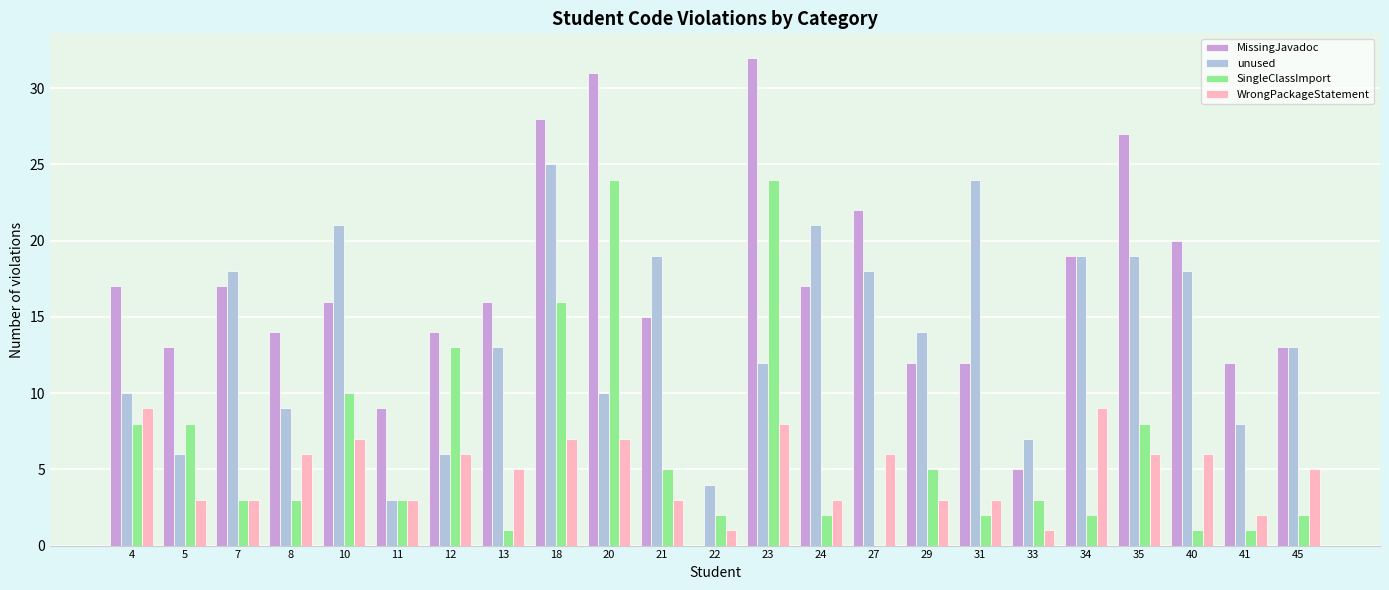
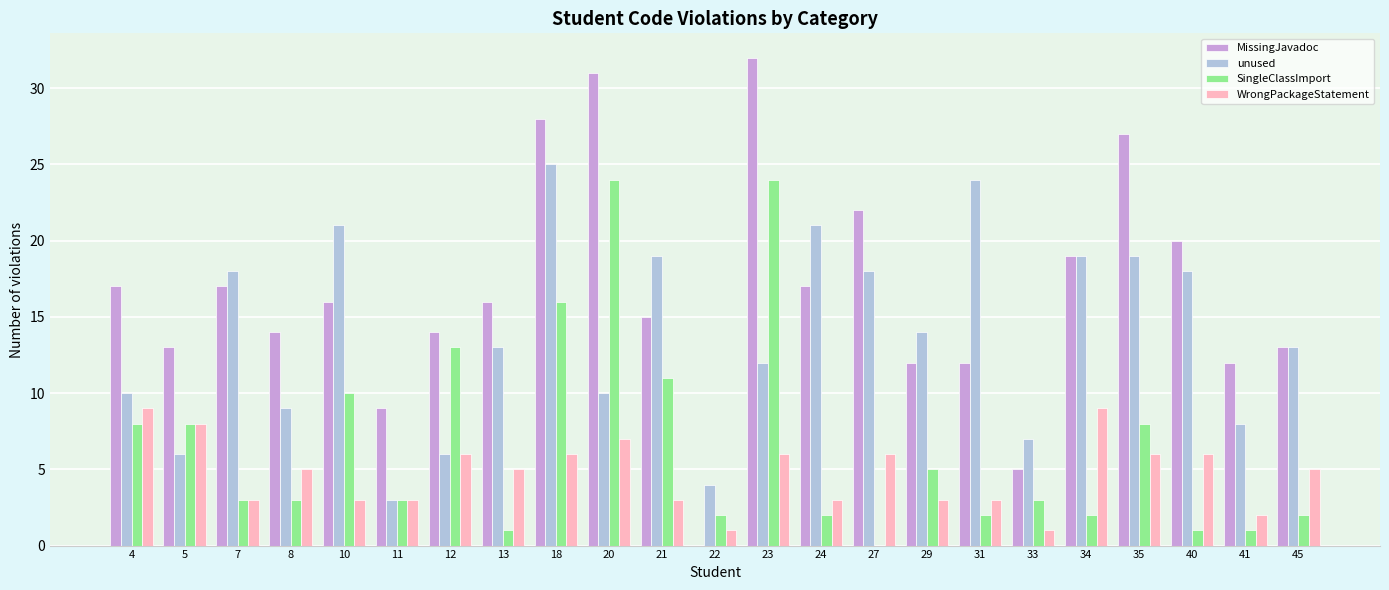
WrongPackageStatement, 5: 3 -> 8
WrongPackageStatement, 8: 6 -> 5
WrongPackageStatement, 10: 7 -> 3
WrongPackageStatement, 18: 7 -> 6
SingleClassImport, 21: 5 -> 11
WrongPackageStatement, 23: 8 -> 6
